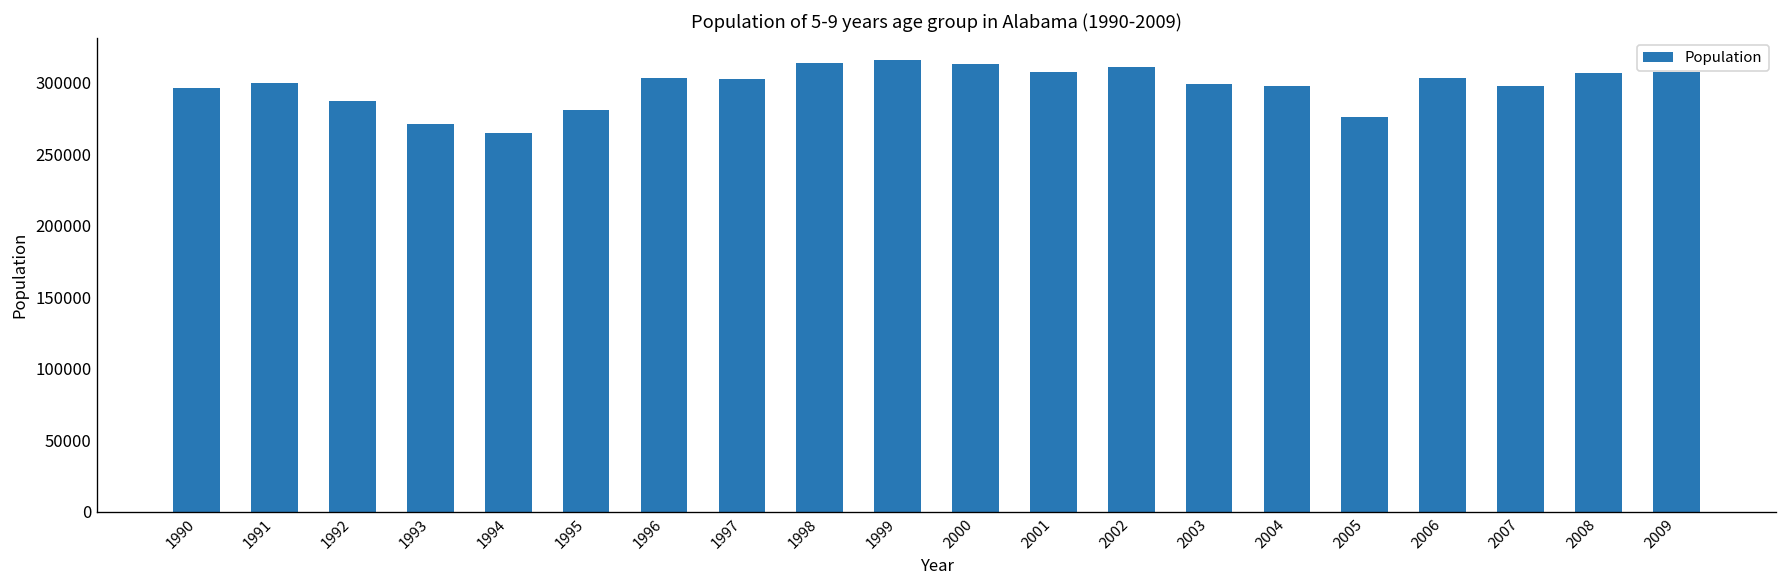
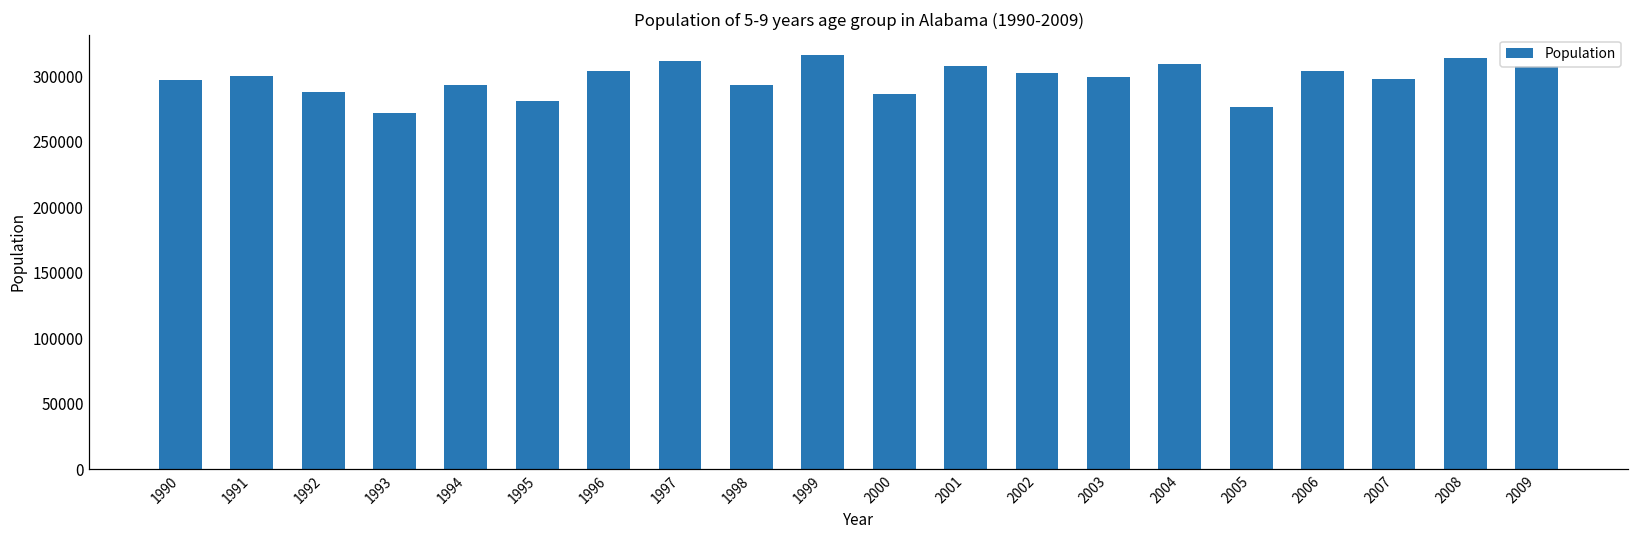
1994: 265000 -> 293000
1997: 303000 -> 311000
1998: 314000 -> 293000
2000: 313000 -> 286000
2002: 311000 -> 303000
2004: 298000 -> 309000
2008: 307000 -> 314000
